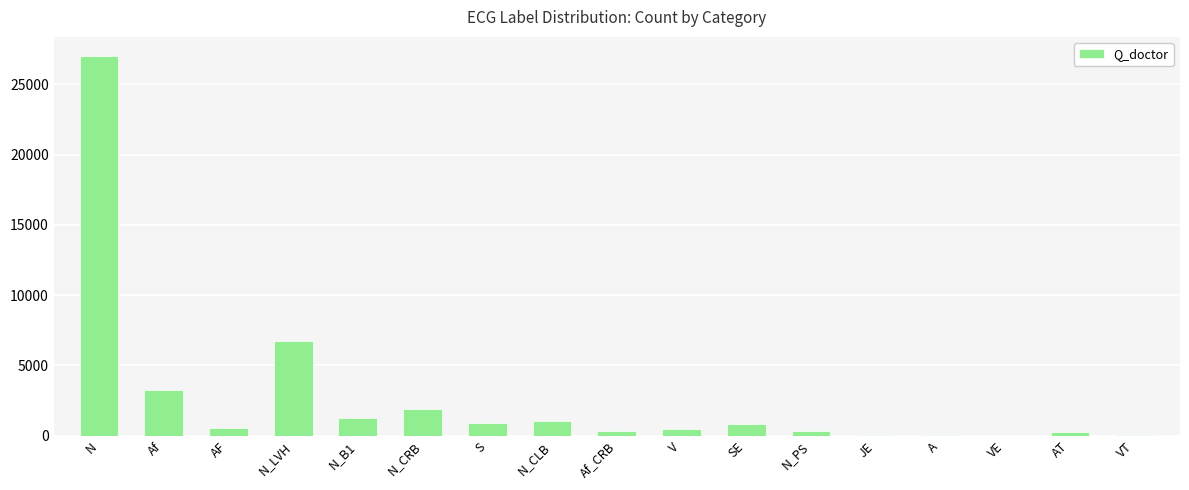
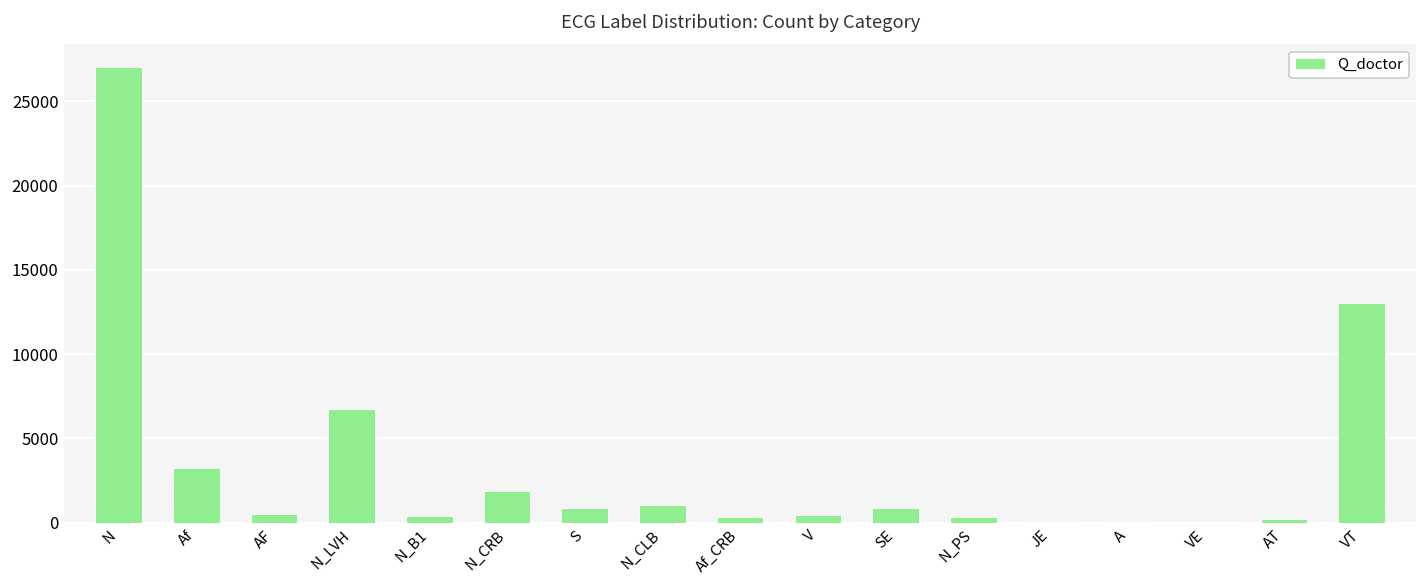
N_B1: 1200 -> 400
VT: 0 -> 13000
